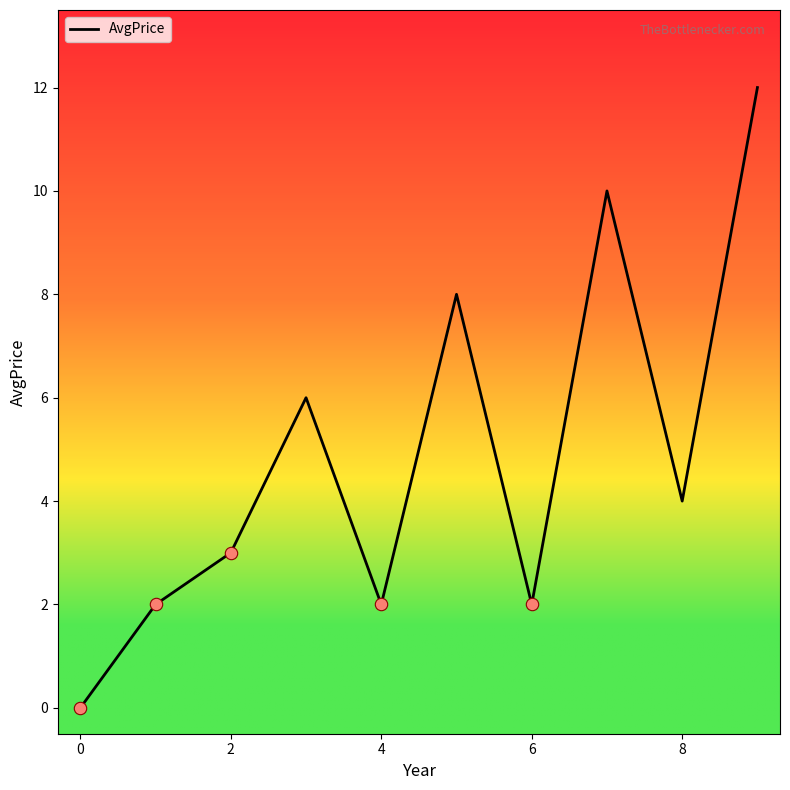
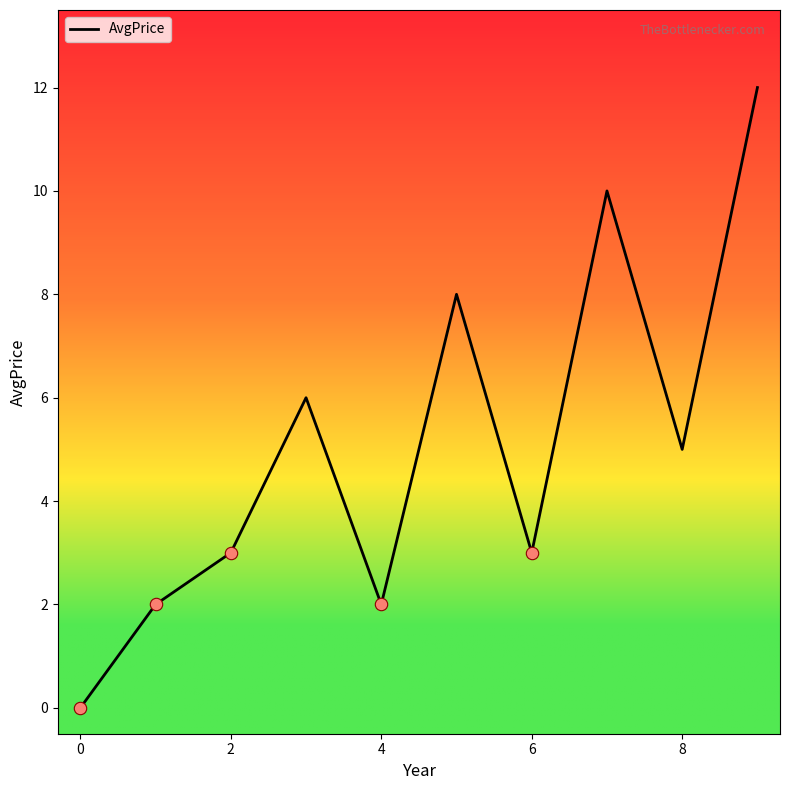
AvgPrice, 6: 2 -> 3
AvgPrice, 8: 4 -> 5
